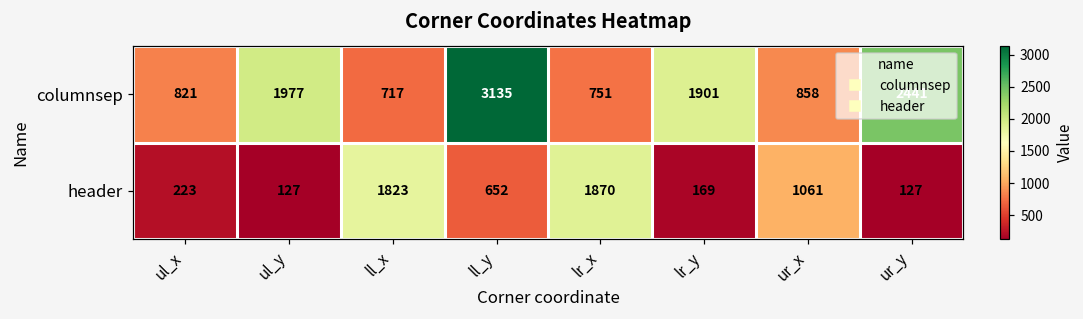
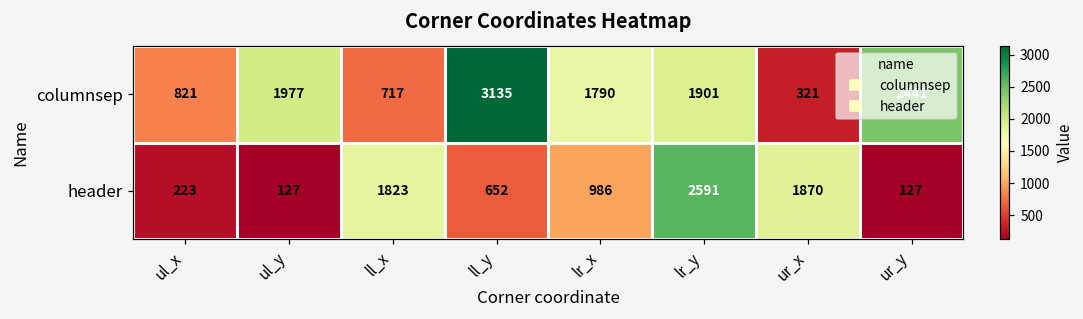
columnsep, lr_x: 751 -> 1790
columnsep, ur_x: 858 -> 321
header, lr_x: 1870 -> 986
header, lr_y: 169 -> 2591
header, ur_x: 1061 -> 1870
